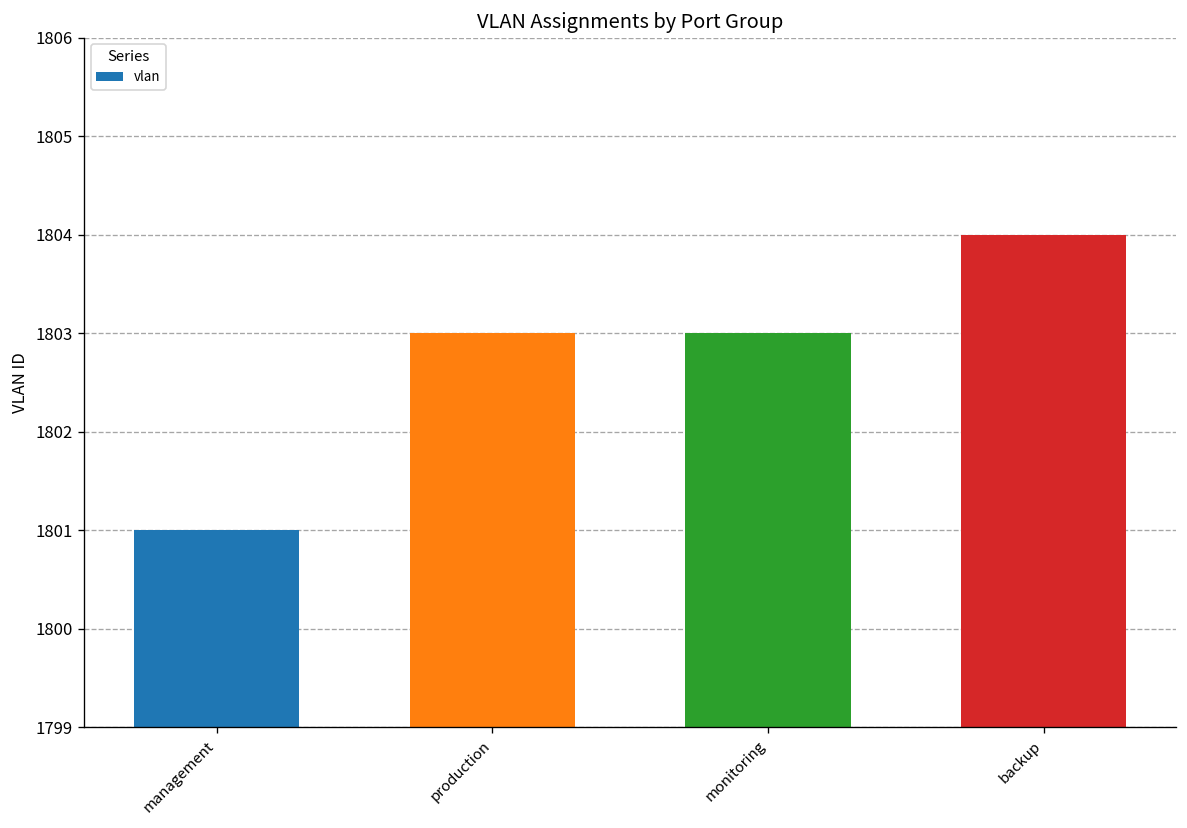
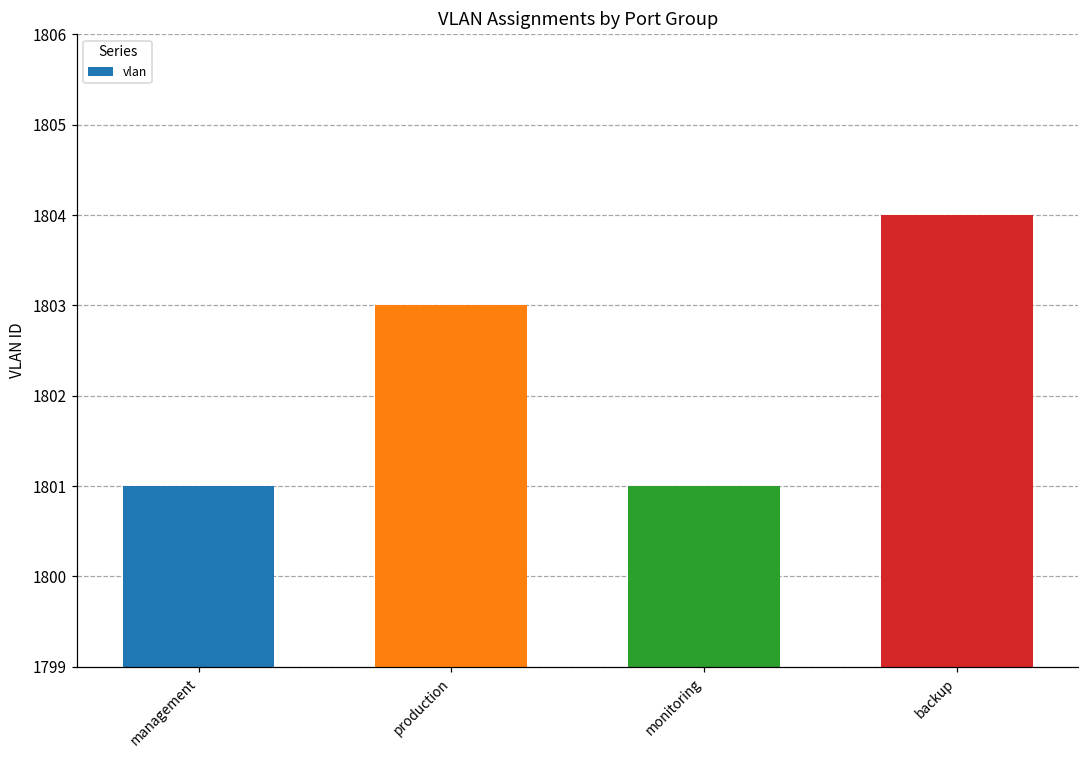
monitoring: 1803 -> 1801
